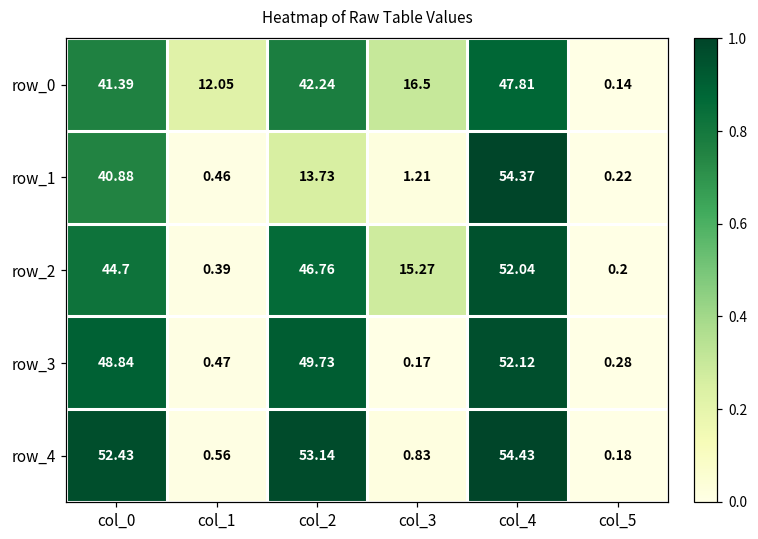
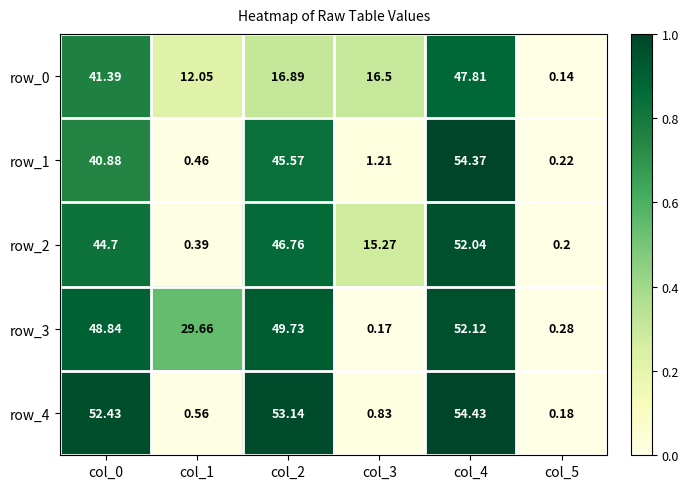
row_0, col_2: 42.24 -> 16.89
row_1, col_2: 13.73 -> 45.57
row_3, col_1: 0.47 -> 29.66
